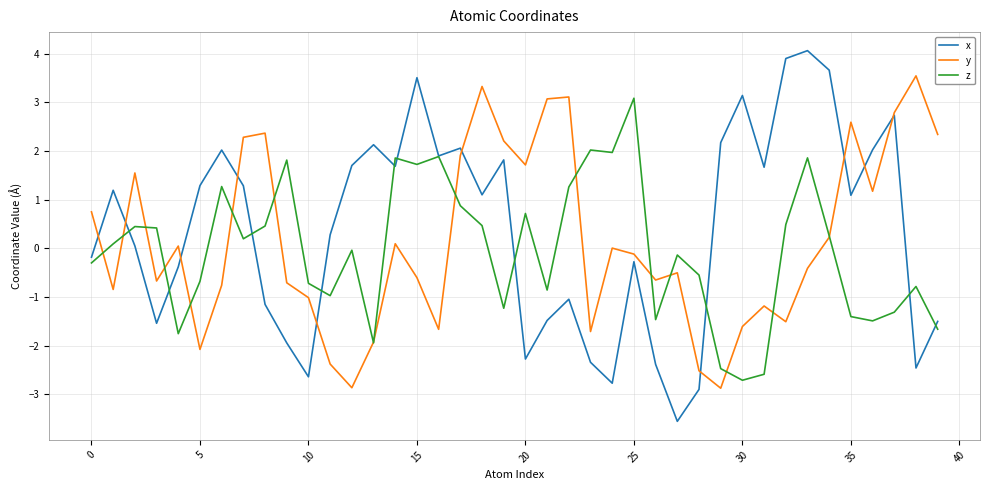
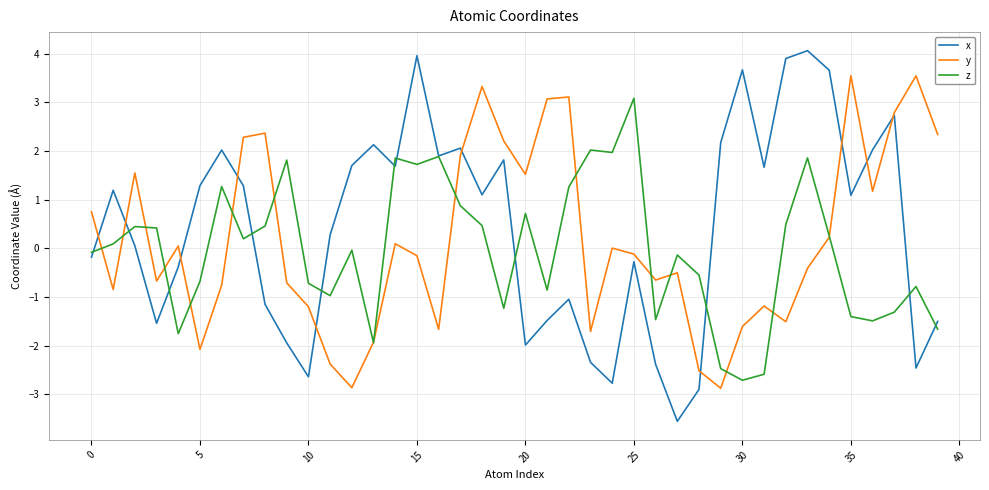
z, 0: -0.3 -> -0.1
y, 10: -1.0 -> -1.2
x, 15: 3.5 -> 4.0
y, 15: -0.6 -> -0.2
x, 20: -2.3 -> -2.0
y, 20: 1.7 -> 1.5
x, 30: 3.1 -> 3.7
y, 35: 2.6 -> 3.5
